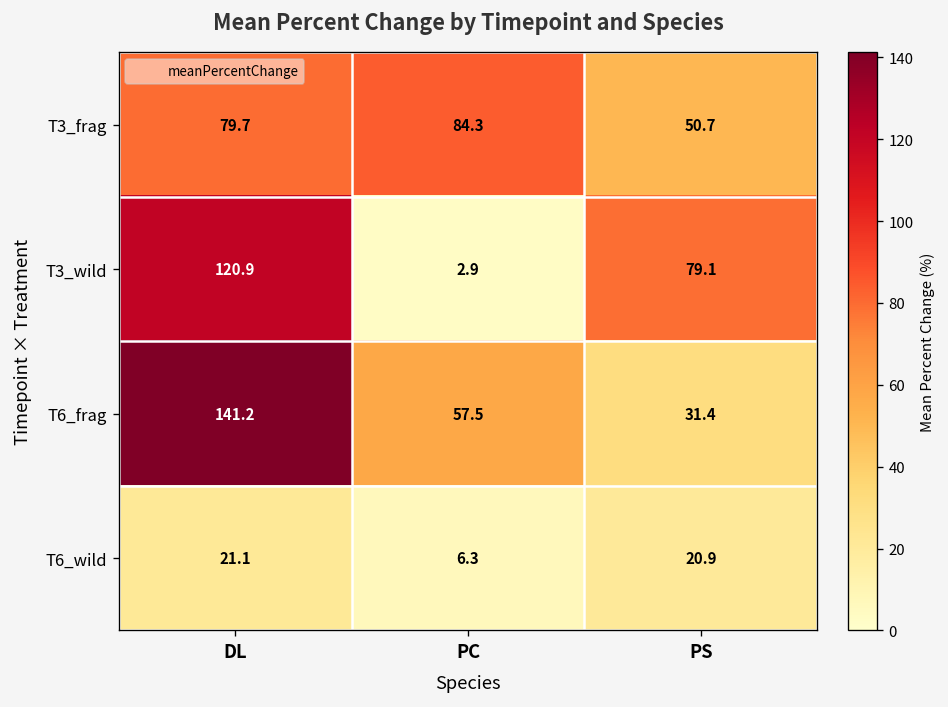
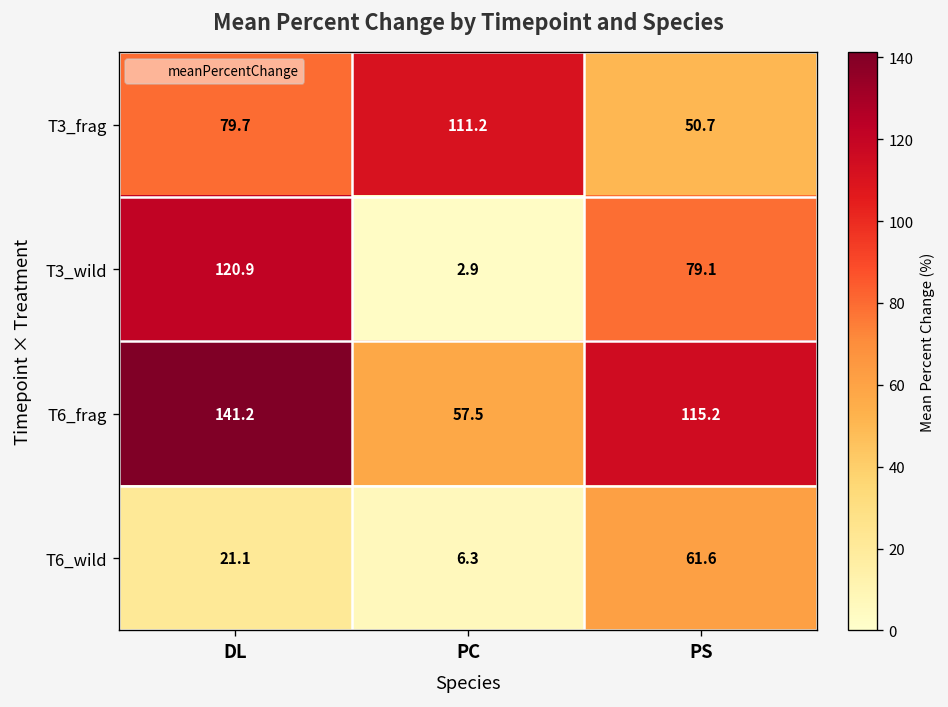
T3_frag, PC: 84.3 -> 111.2
T6_frag, PS: 31.4 -> 115.2
T6_wild, PS: 20.9 -> 61.6
